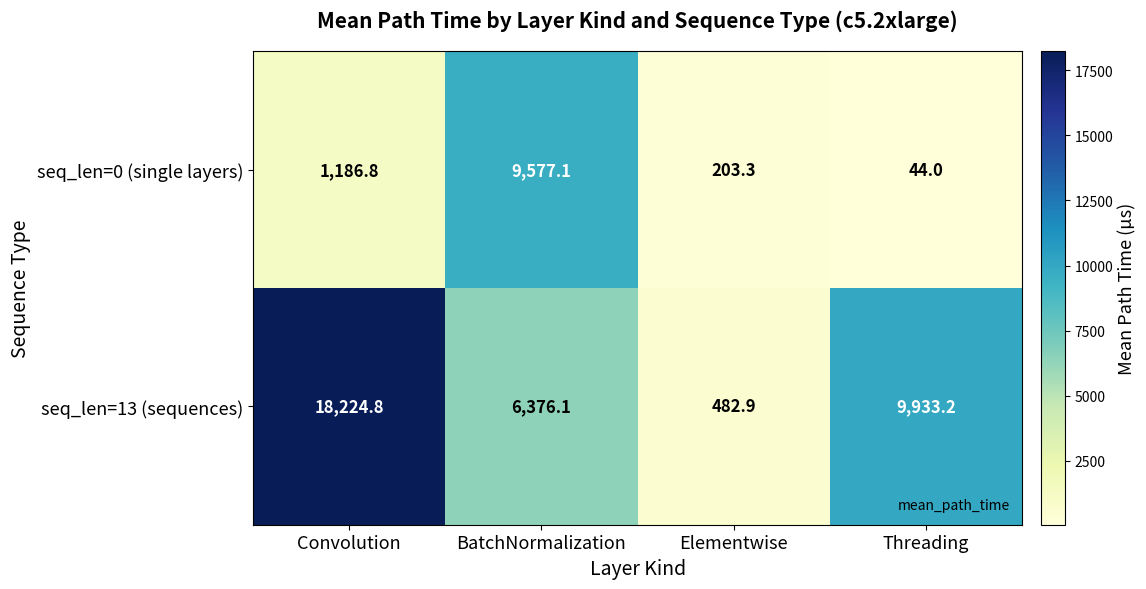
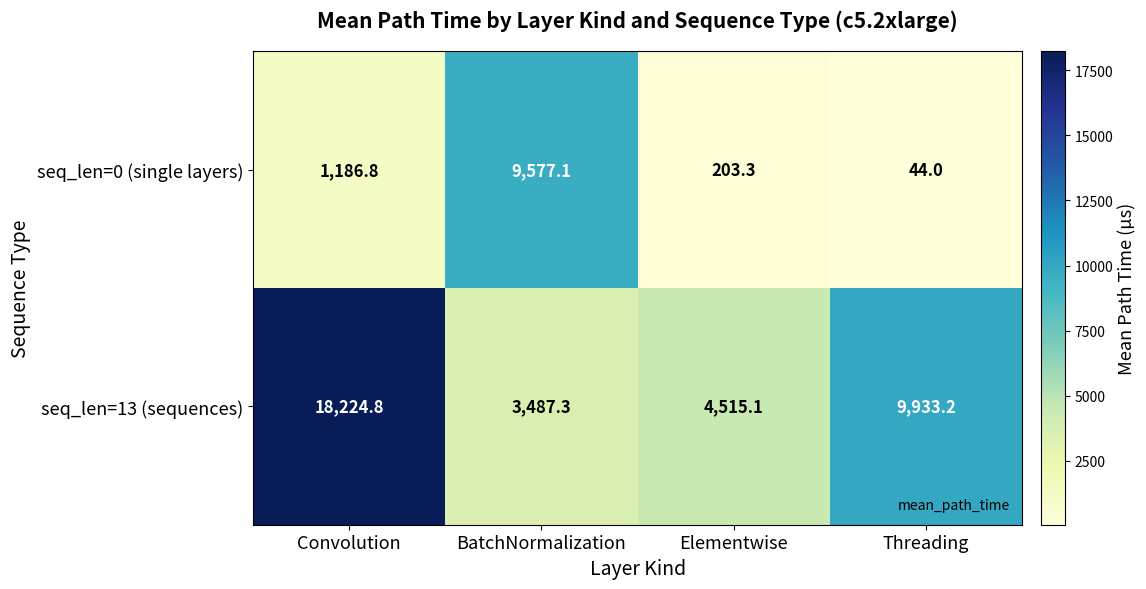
seq_len=13 (sequences), BatchNormalization: 6,376.1 -> 3,487.3
seq_len=13 (sequences), Elementwise: 482.9 -> 4,515.1
